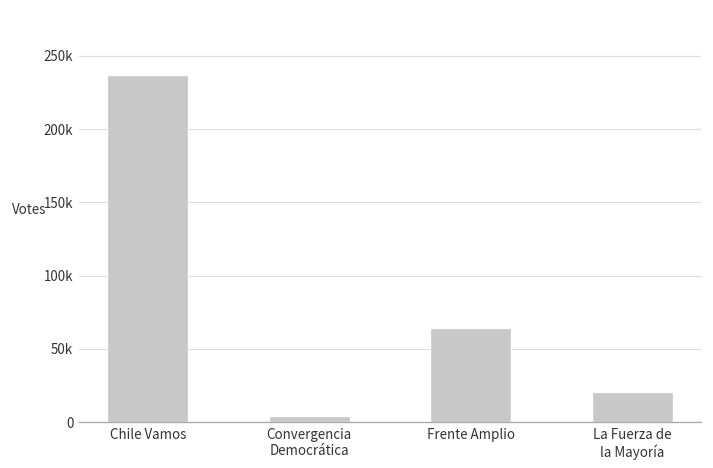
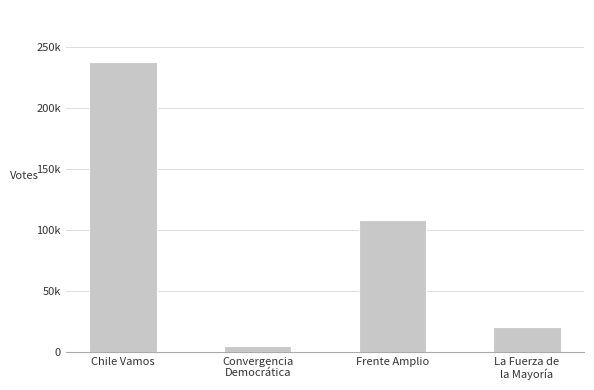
Frente Amplio: 64000 -> 108000
